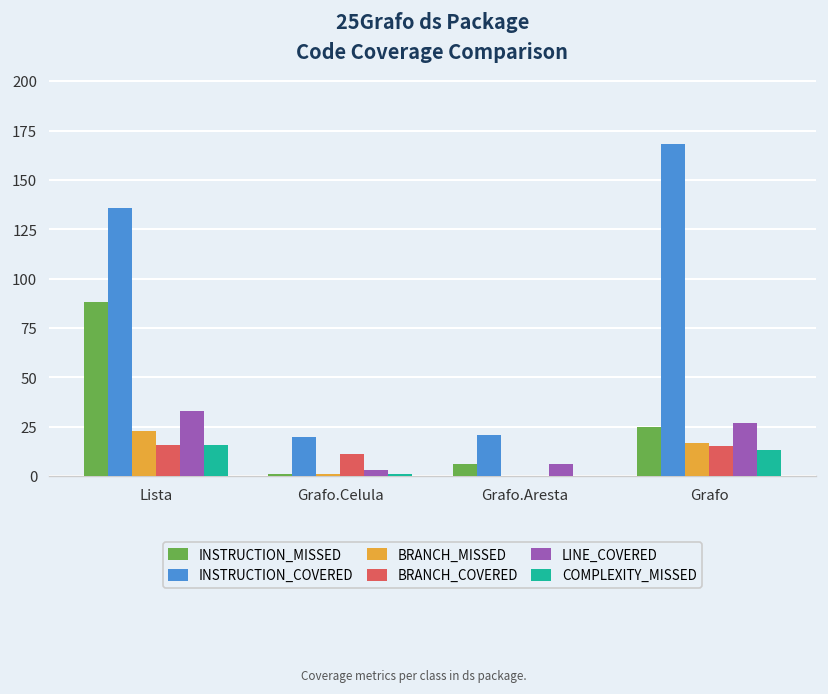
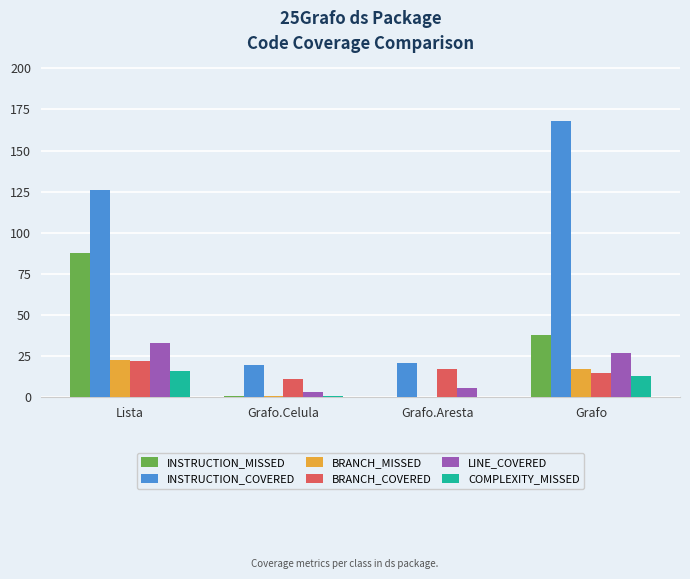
INSTRUCTION_COVERED, Lista: 136 -> 126
BRANCH_COVERED, Lista: 16 -> 22
INSTRUCTION_MISSED, Grafo.Aresta: 6 -> 0
BRANCH_COVERED, Grafo.Aresta: 0 -> 17
INSTRUCTION_MISSED, Grafo: 25 -> 38
